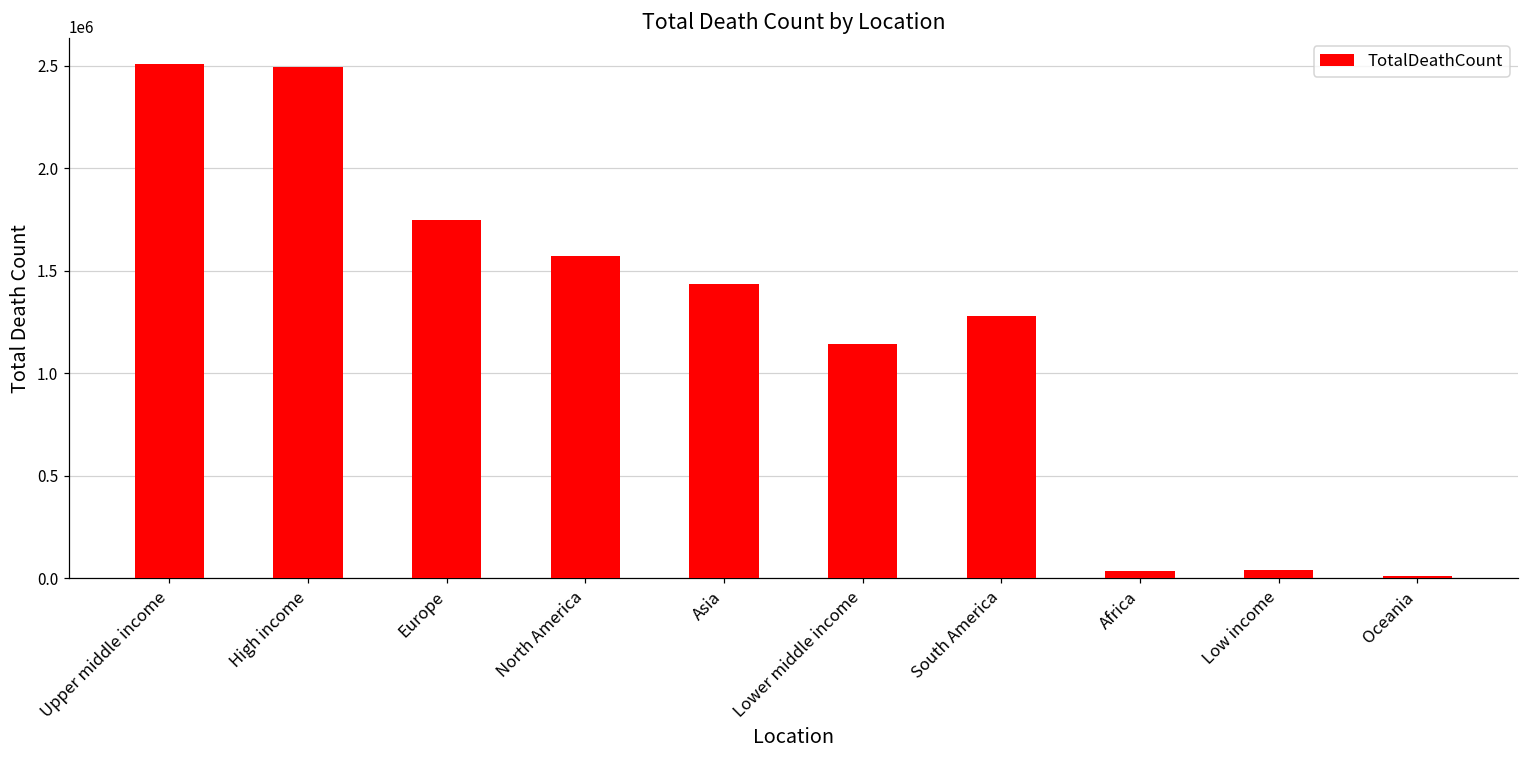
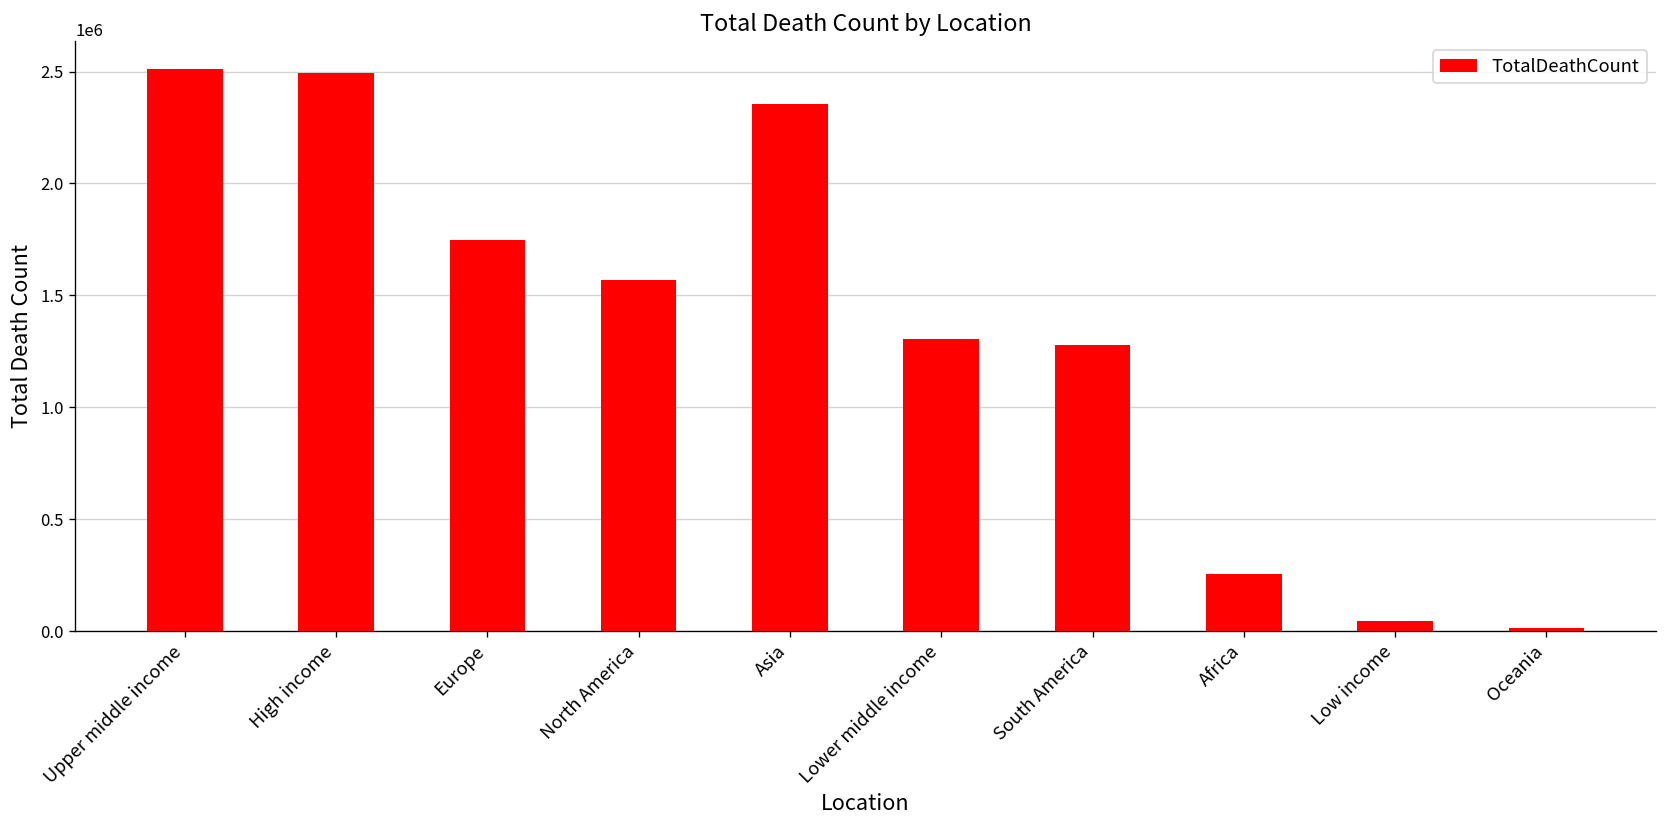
Asia: 1440000 -> 2350000
Lower middle income: 1140000 -> 1300000
Africa: 40000 -> 250000
